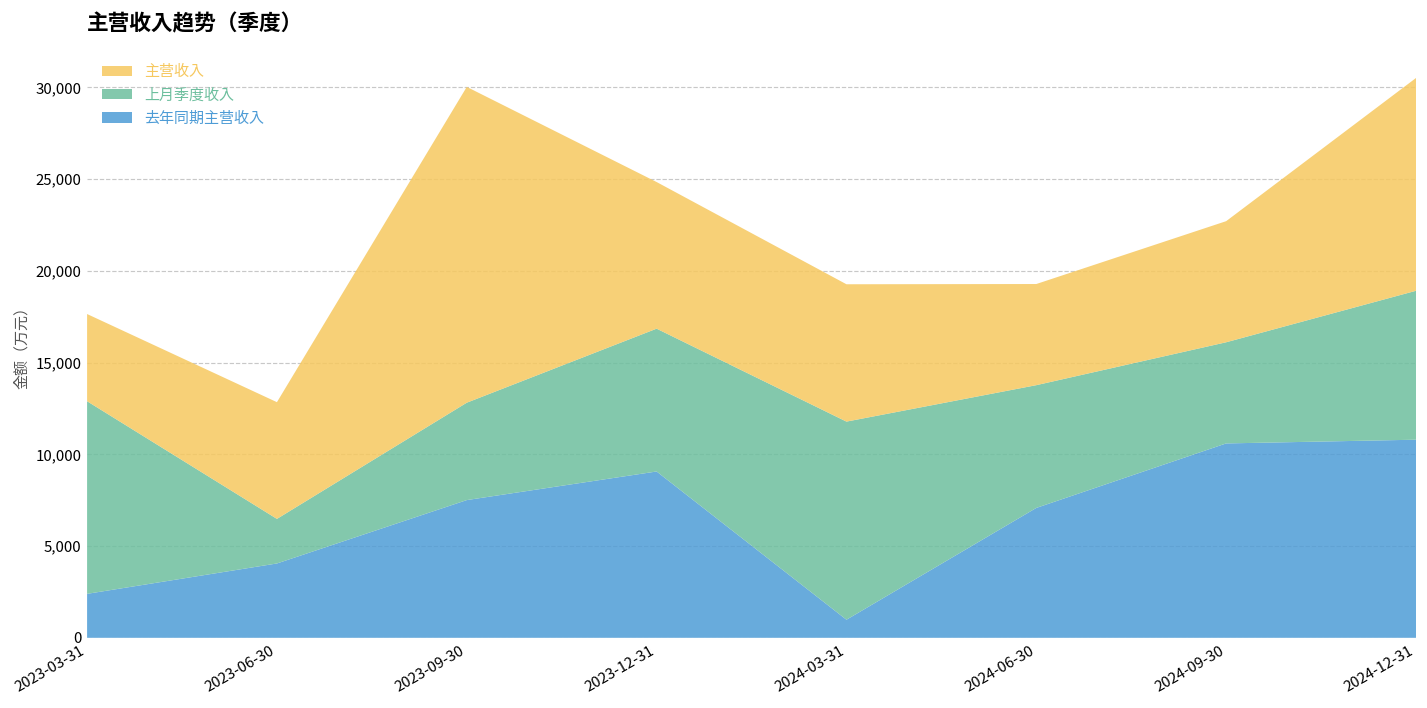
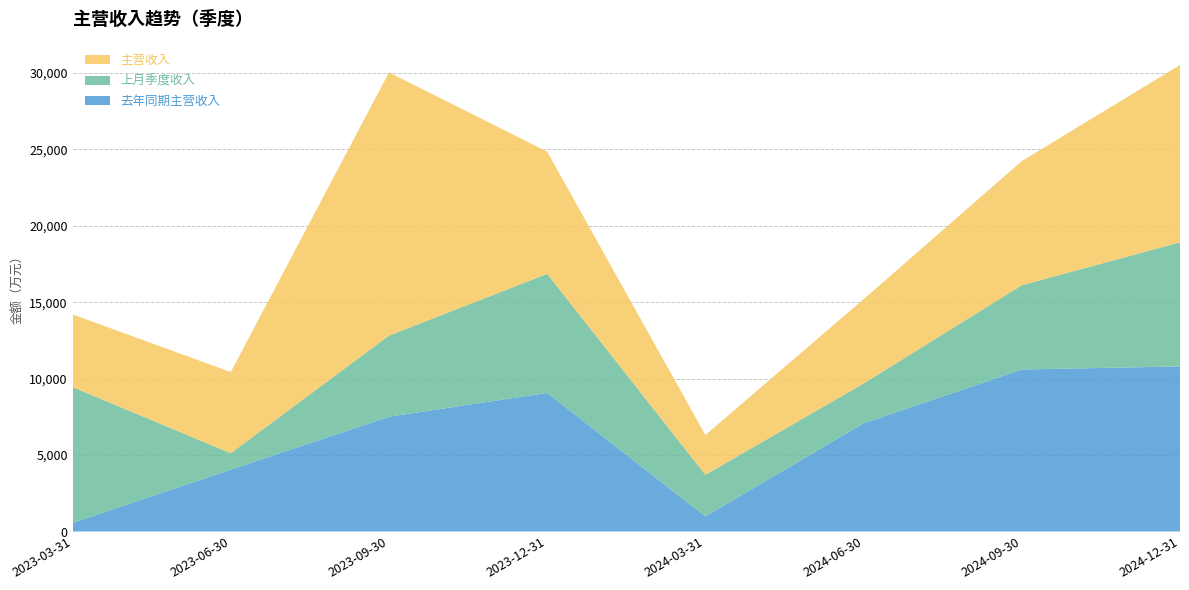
去年同期主营收入, 2023-03-31: 2,400 -> 600
上月季度收入, 2023-03-31: 10,500 -> 8,900
上月季度收入, 2023-06-30: 2,400 -> 1,100
主营收入, 2023-06-30: 6,400 -> 5,300
上月季度收入, 2024-03-31: 10,800 -> 2,700
主营收入, 2024-03-31: 7,500 -> 2,600
上月季度收入, 2024-06-30: 6,700 -> 2,600
主营收入, 2024-09-30: 6,600 -> 8,100
